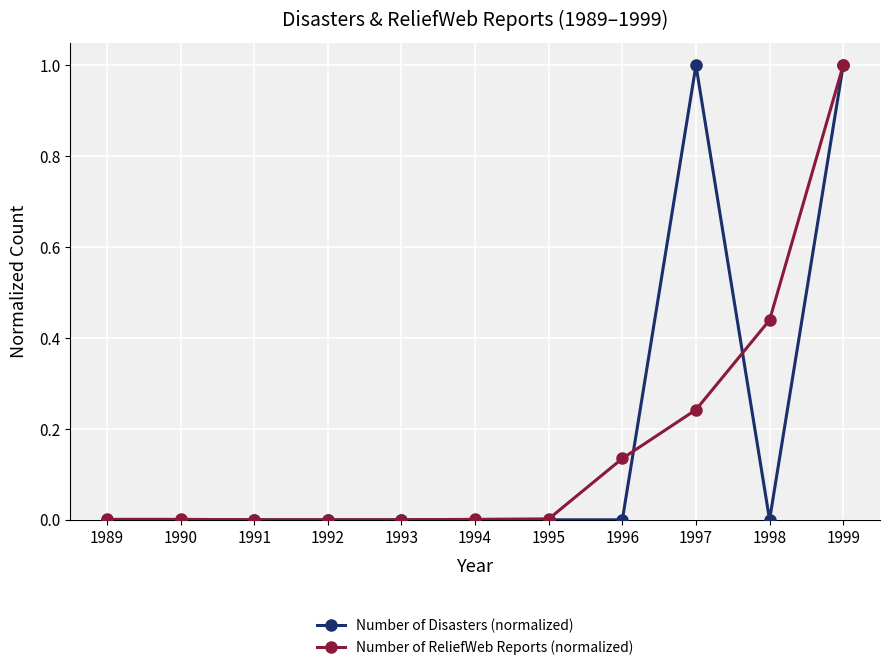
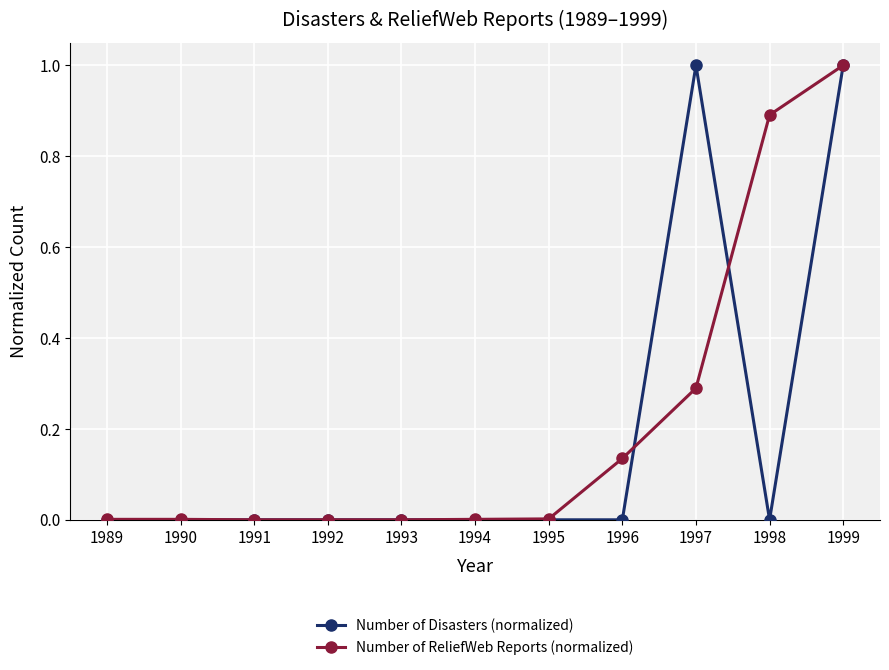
Number of ReliefWeb Reports (normalized), 1997: 0.24 -> 0.29
Number of ReliefWeb Reports (normalized), 1998: 0.44 -> 0.89
